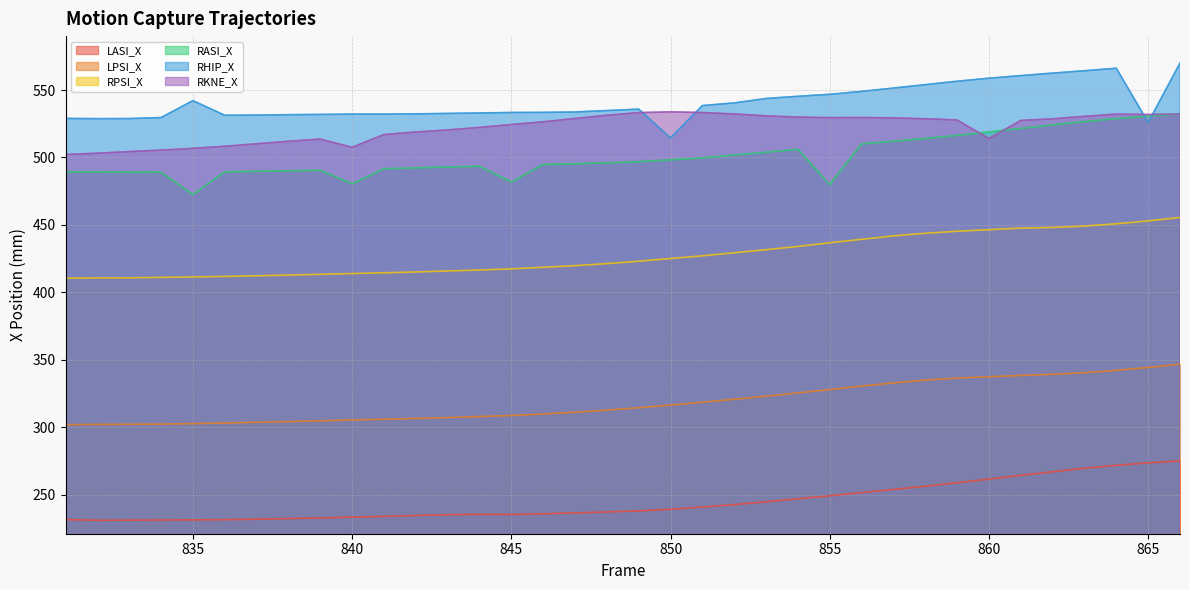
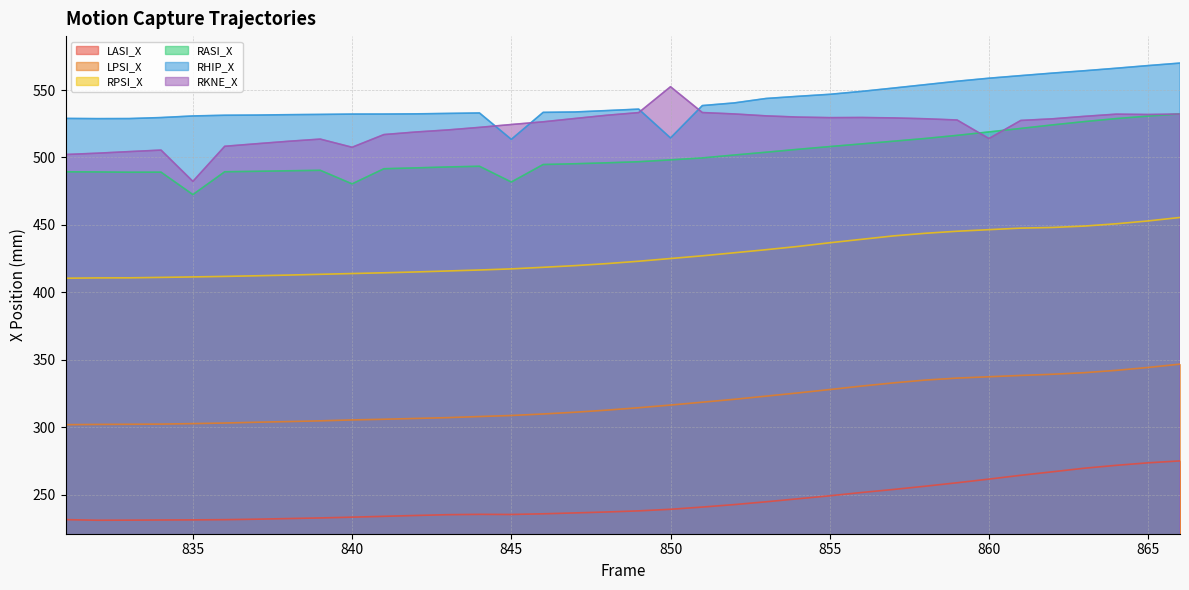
RHIP_X, 835: 542 -> 531
RKNE_X, 835: 507 -> 482
RHIP_X, 845: 533 -> 513
RKNE_X, 850: 534 -> 552
RASI_X, 855: 480 -> 508
RHIP_X, 865: 526 -> 568
